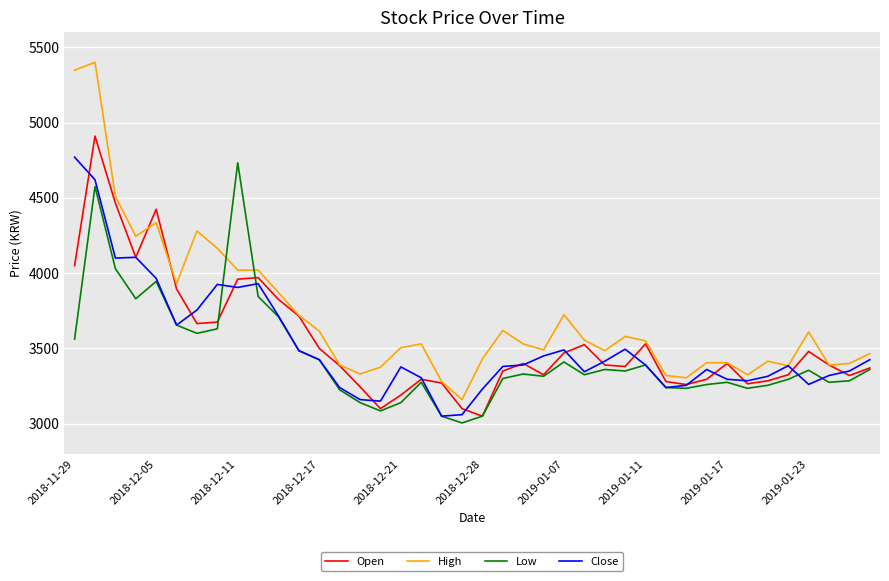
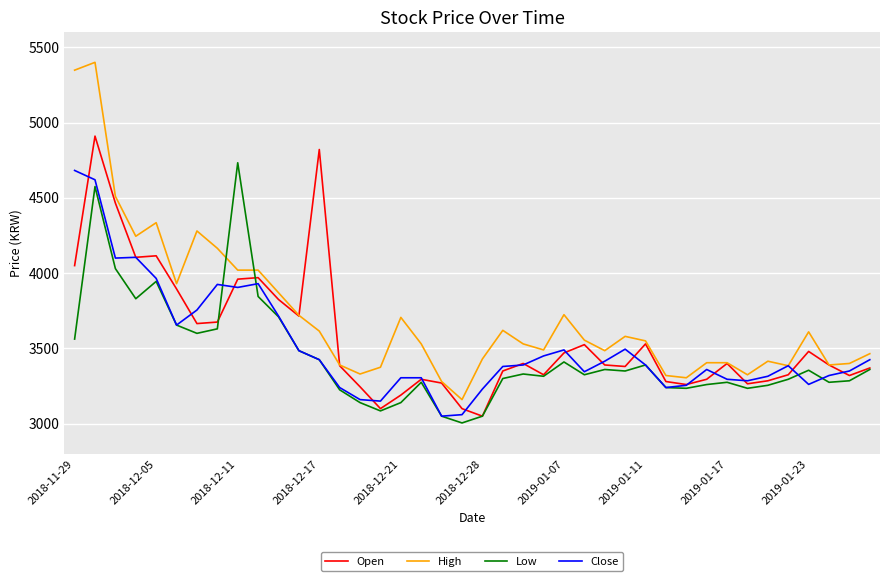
Close, 2018-11-29: 4770 -> 4680
Open, 2018-12-05: 4420 -> 4120
Open, 2018-12-17: 3500 -> 4820
High, 2018-12-21: 3510 -> 3710
Close, 2018-12-21: 3380 -> 3310
